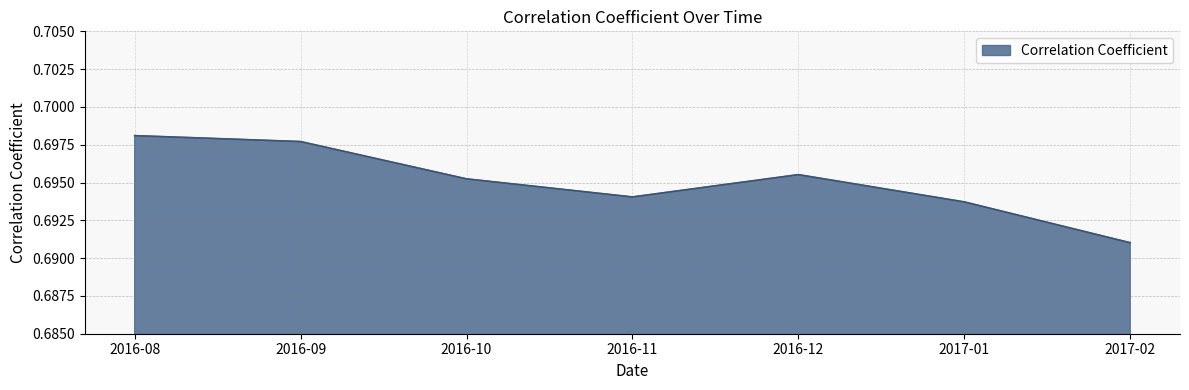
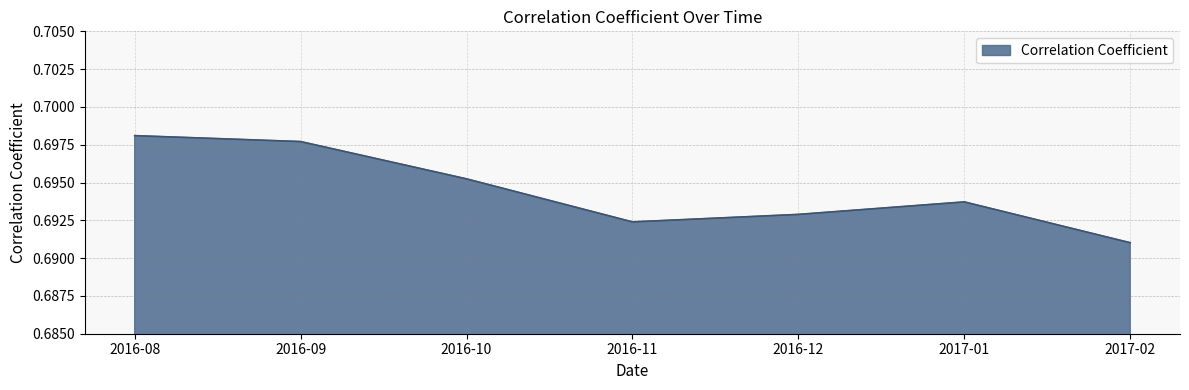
2016-11: 0.6940 -> 0.6924
2016-12: 0.6955 -> 0.6929
